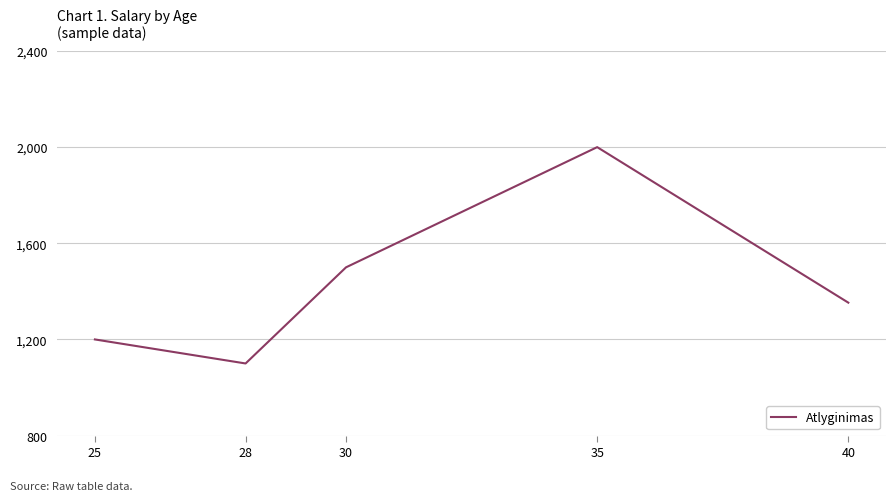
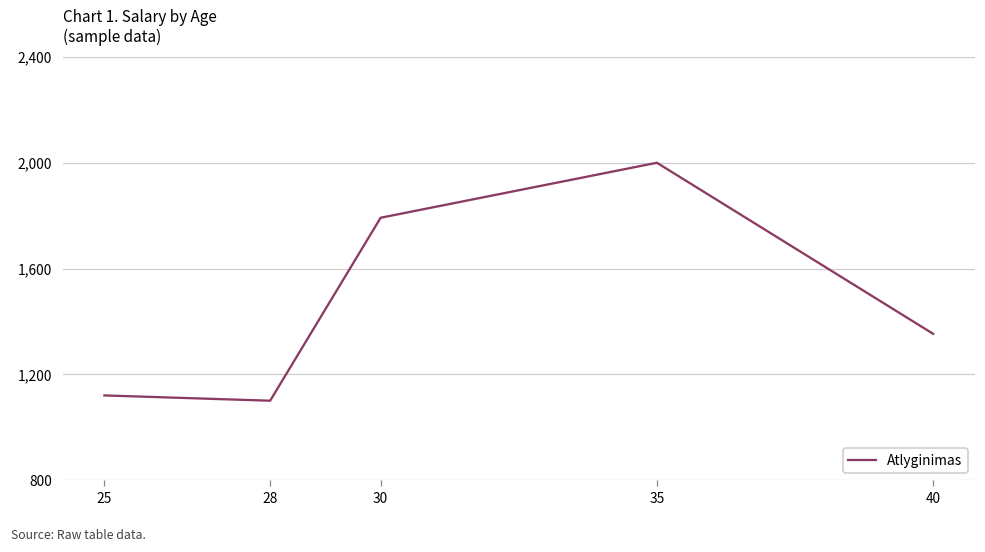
25: 1,200 -> 1,120
30: 1,500 -> 1,790
